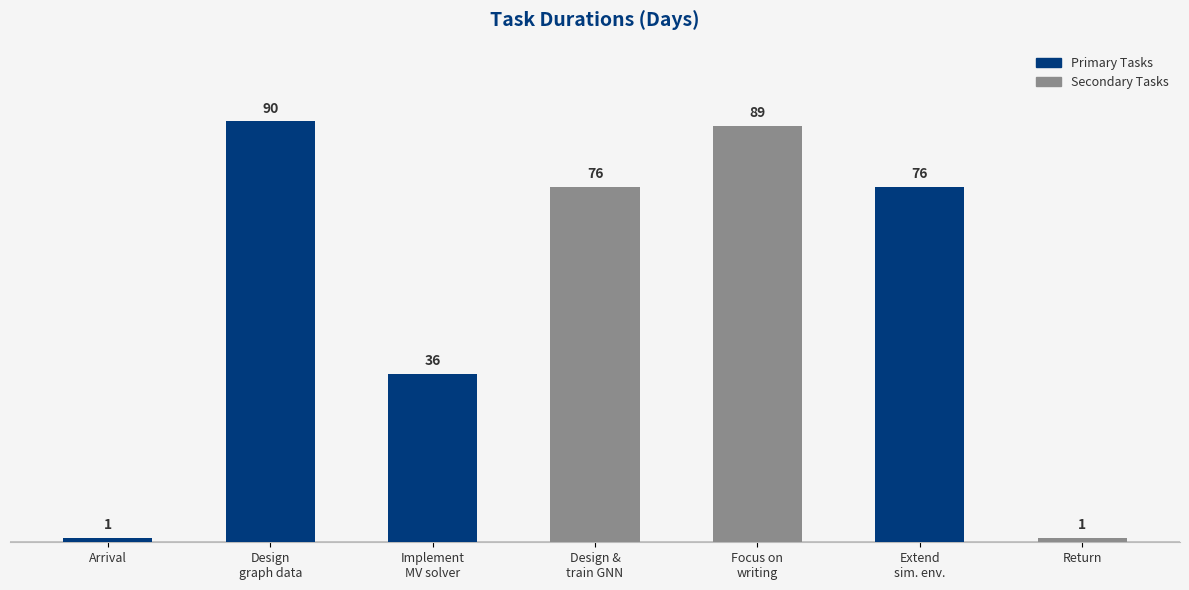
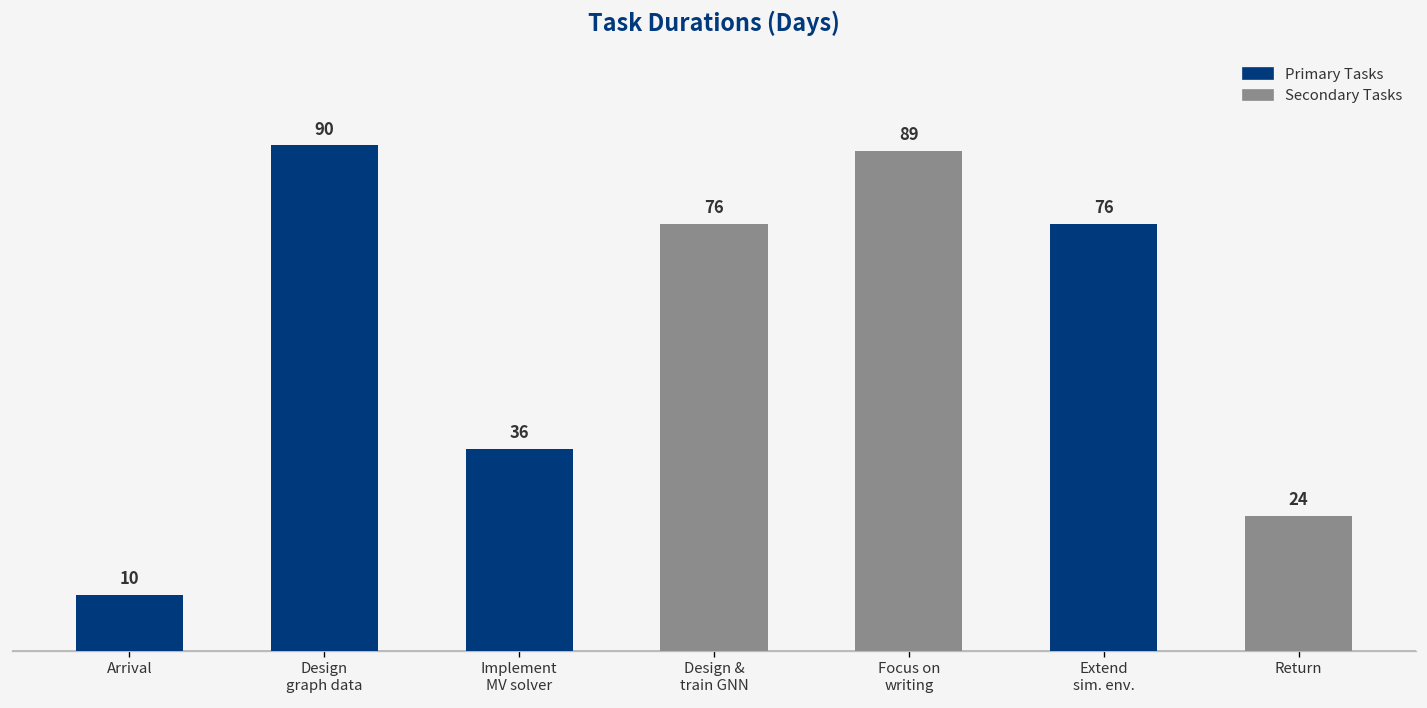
Arrival: 1 -> 10
Return: 1 -> 24
